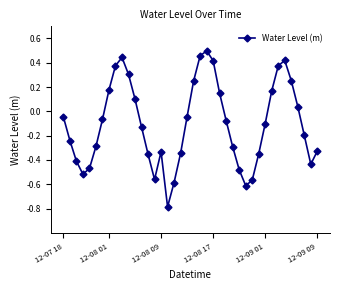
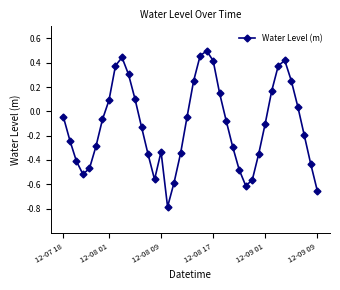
12-08 01: 0.18 -> 0.09
12-09 09: -0.33 -> -0.65
